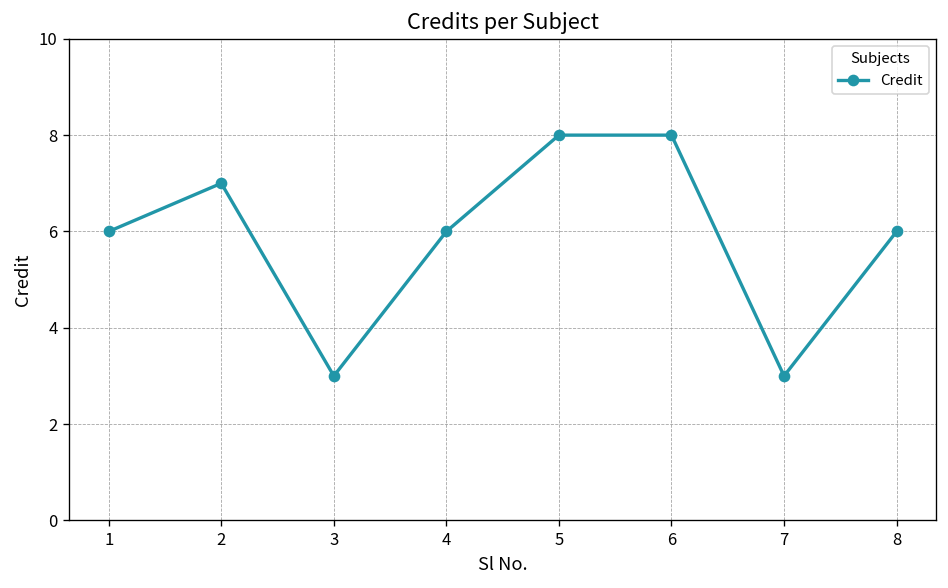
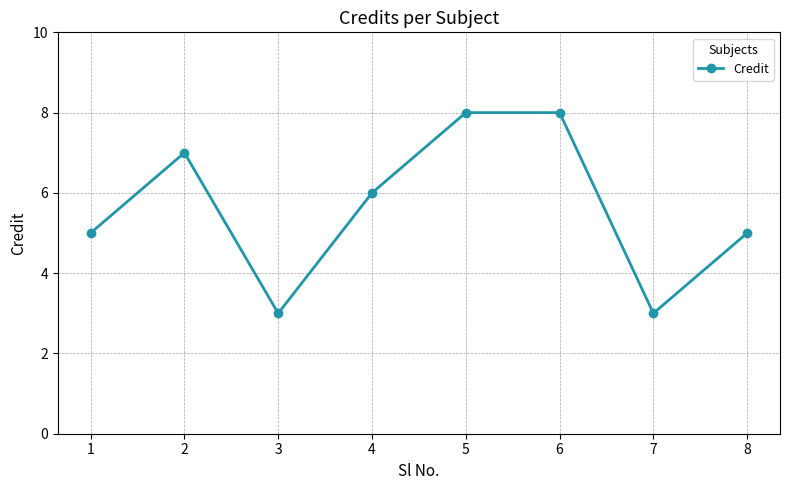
1: 6 -> 5
8: 6 -> 5
